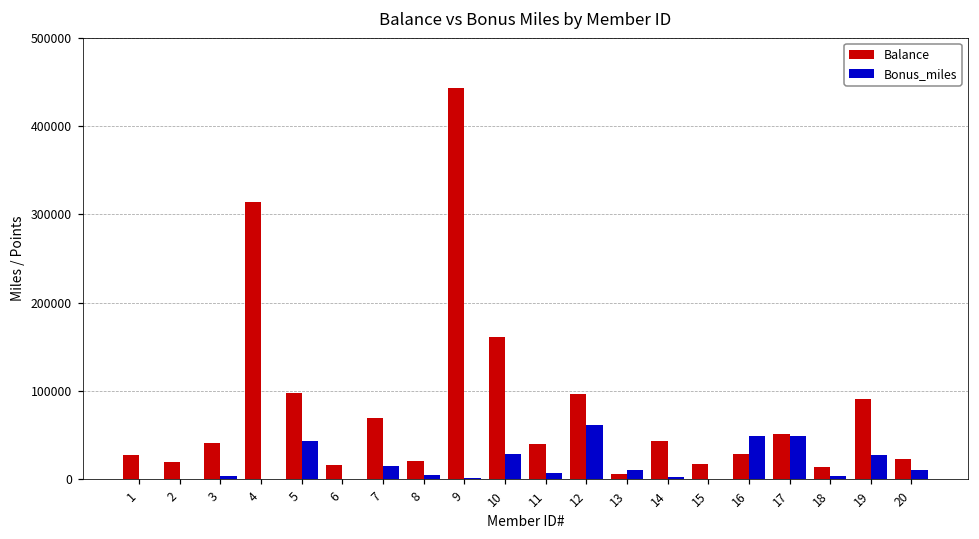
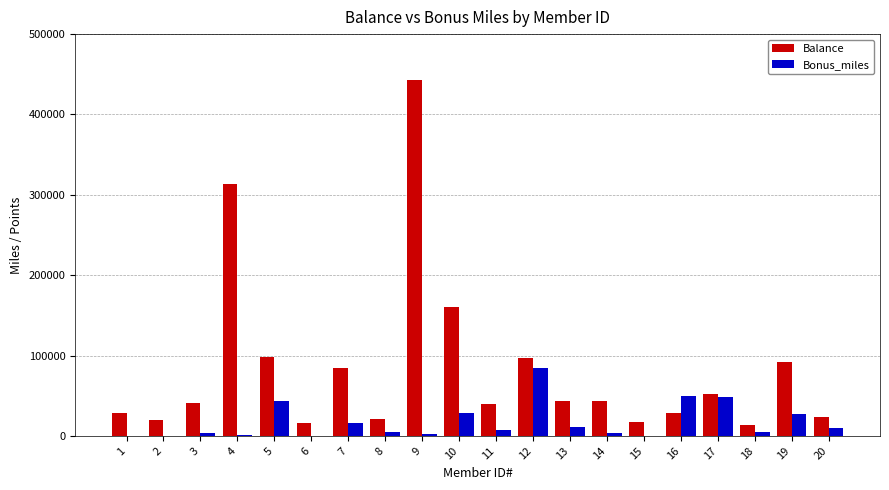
Balance, 7: 70000 -> 80000
Bonus_miles, 12: 60000 -> 80000
Balance, 13: 10000 -> 40000
